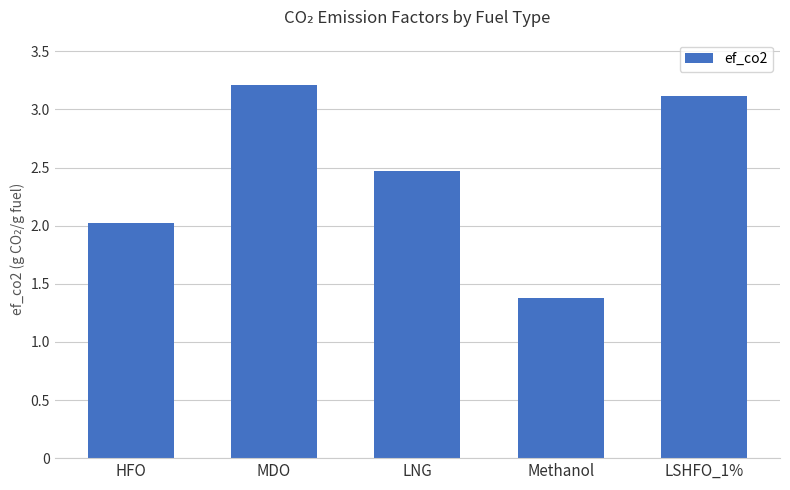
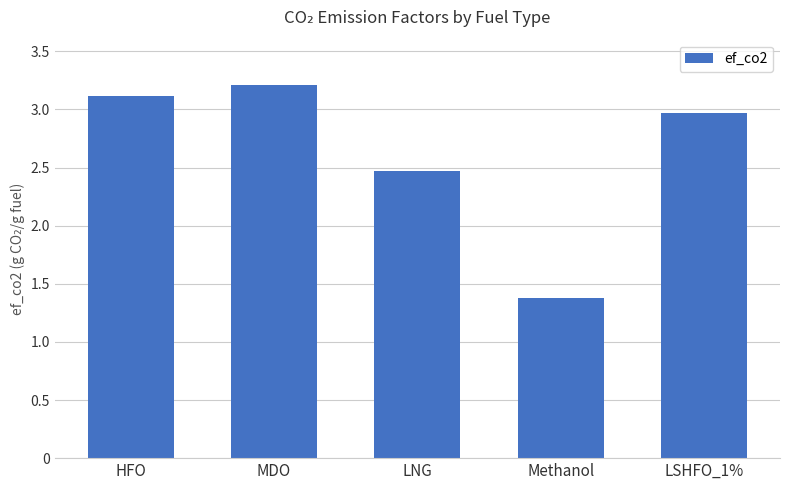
HFO: 2.03 -> 3.11
LSHFO_1%: 3.11 -> 2.97
